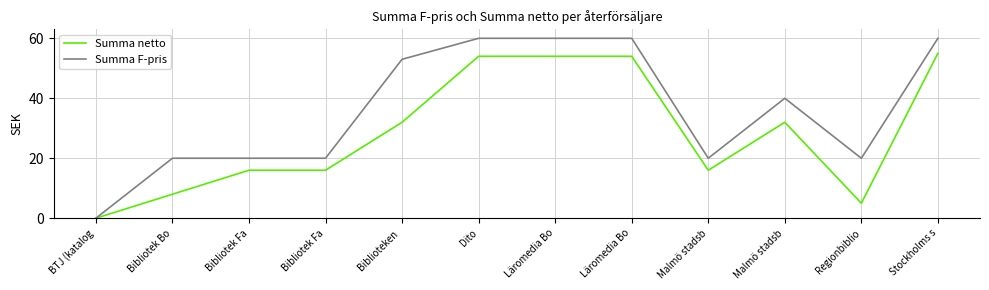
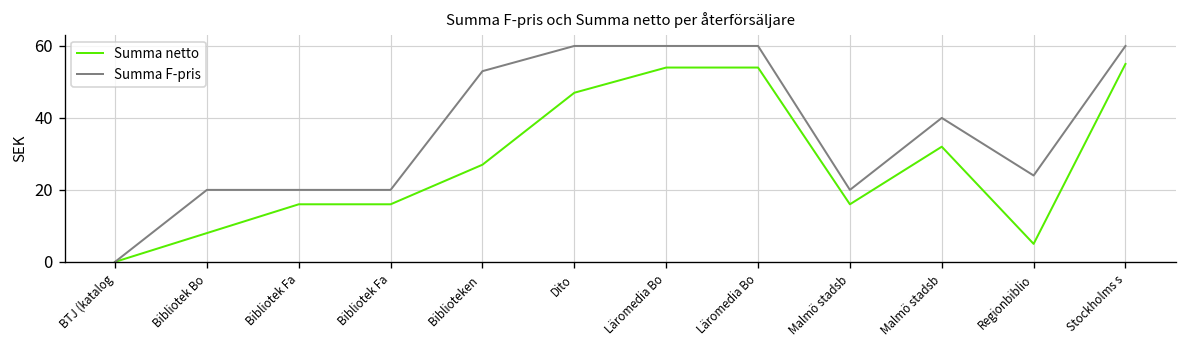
Summa netto, Biblioteken: 32 -> 27
Summa netto, Dito: 54 -> 47
Summa F-pris, Regionbiblio: 20 -> 24
